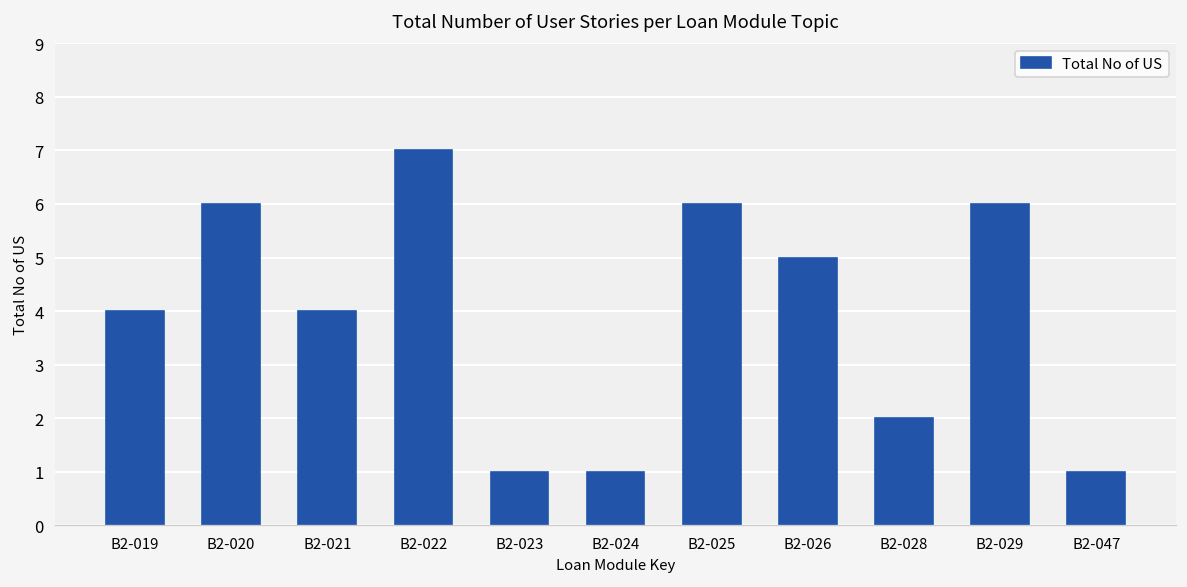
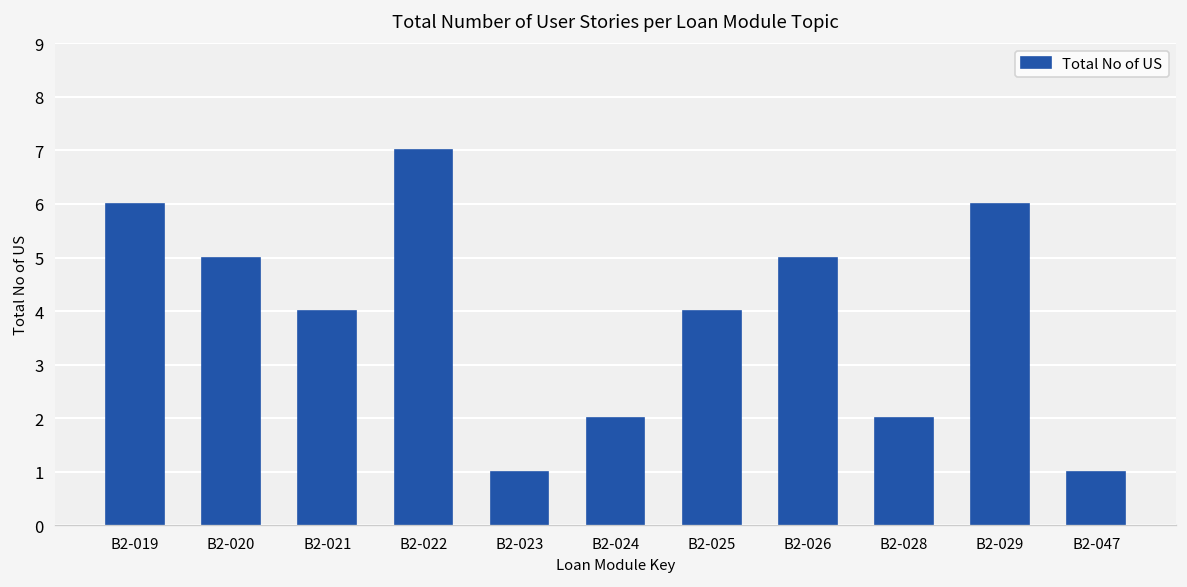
B2-019: 4 -> 6
B2-020: 6 -> 5
B2-024: 1 -> 2
B2-025: 6 -> 4
